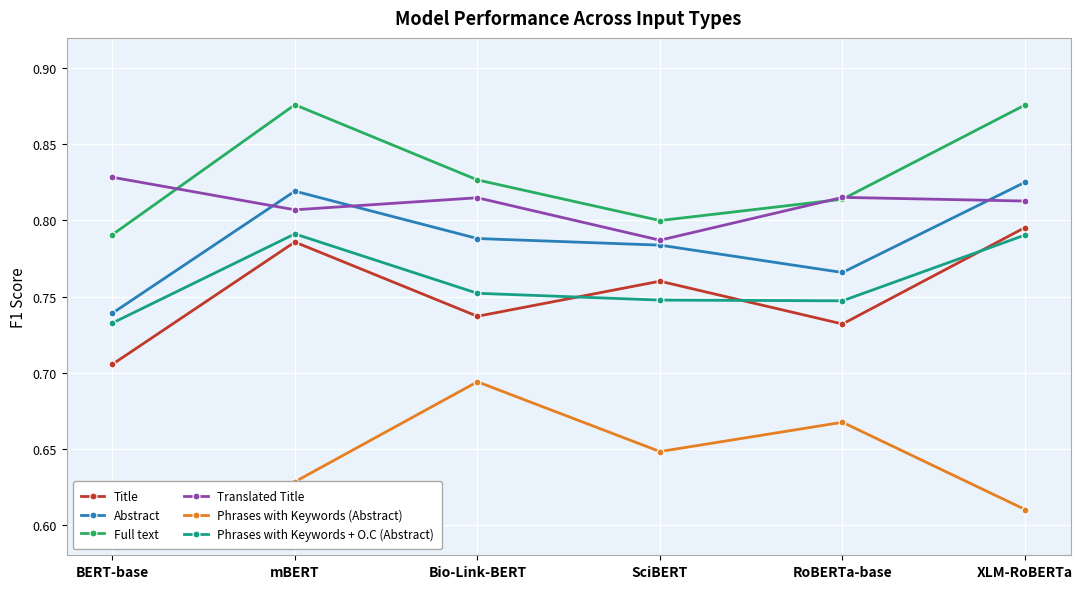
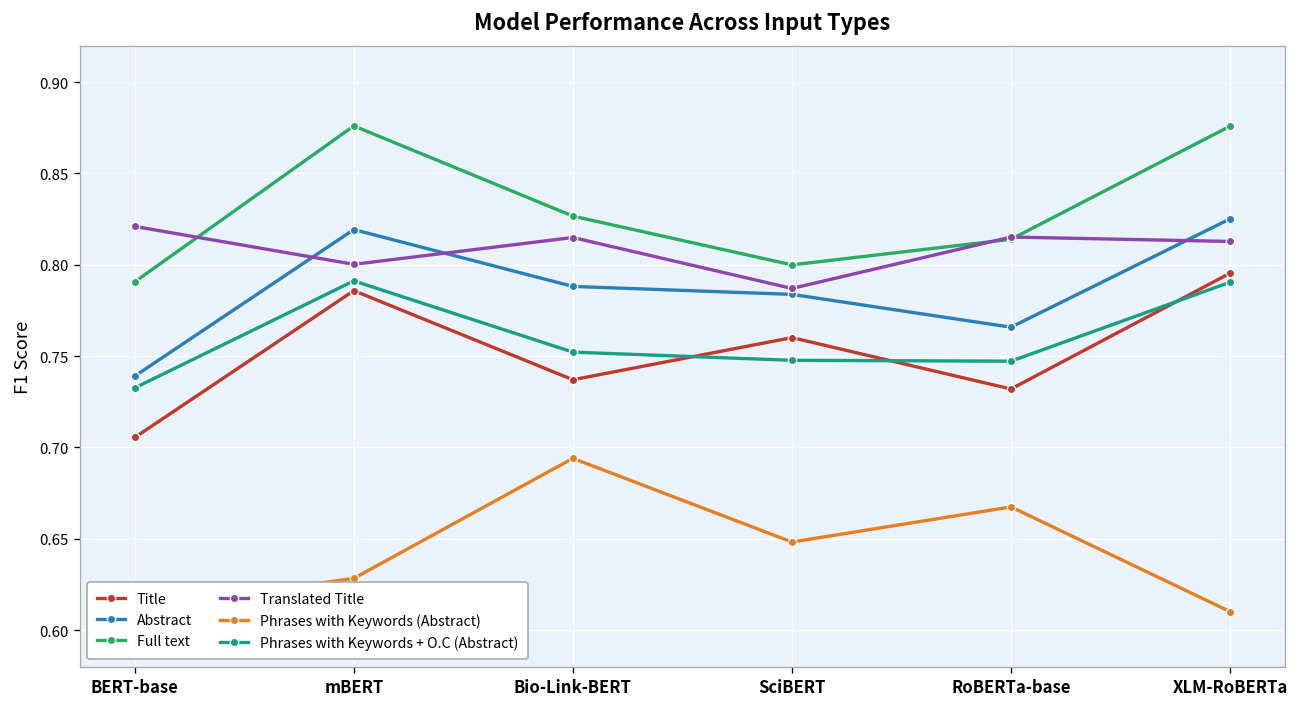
Translated Title, BERT-base: 0.828 -> 0.821
Translated Title, mBERT: 0.807 -> 0.800
